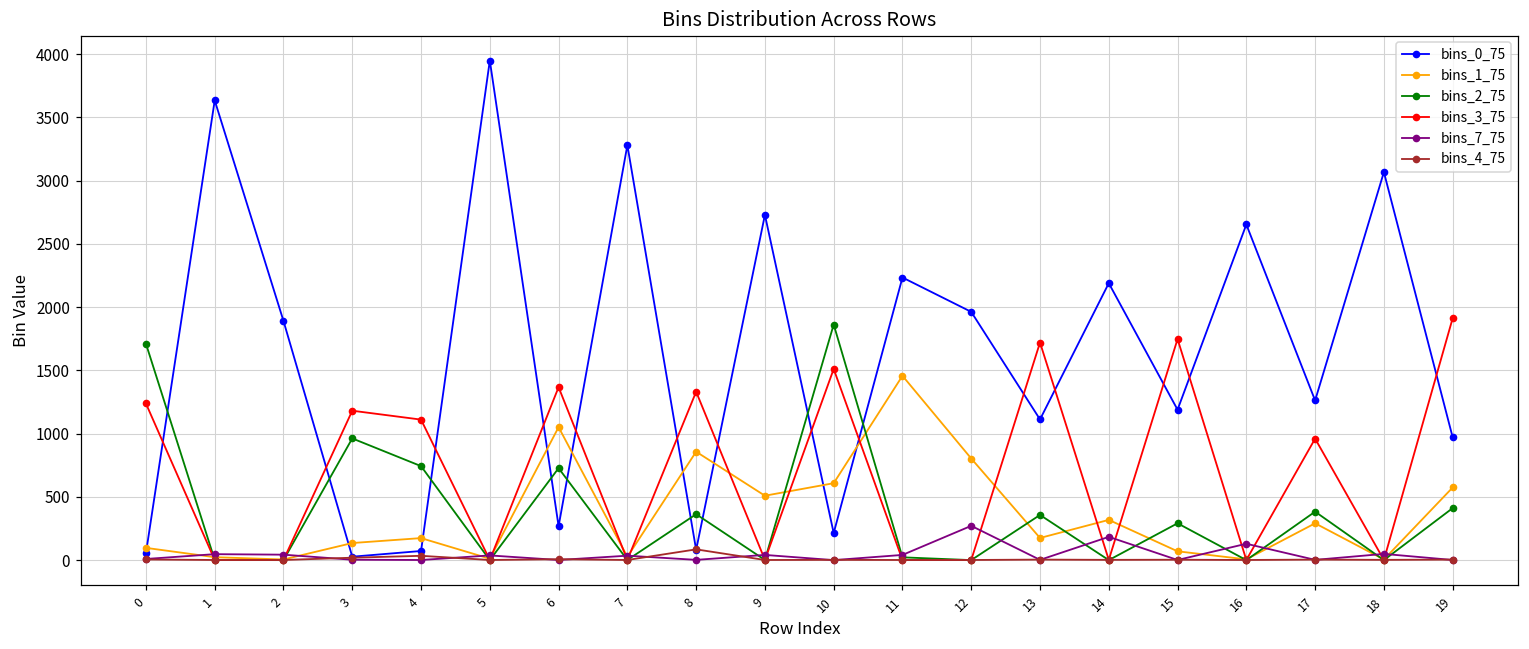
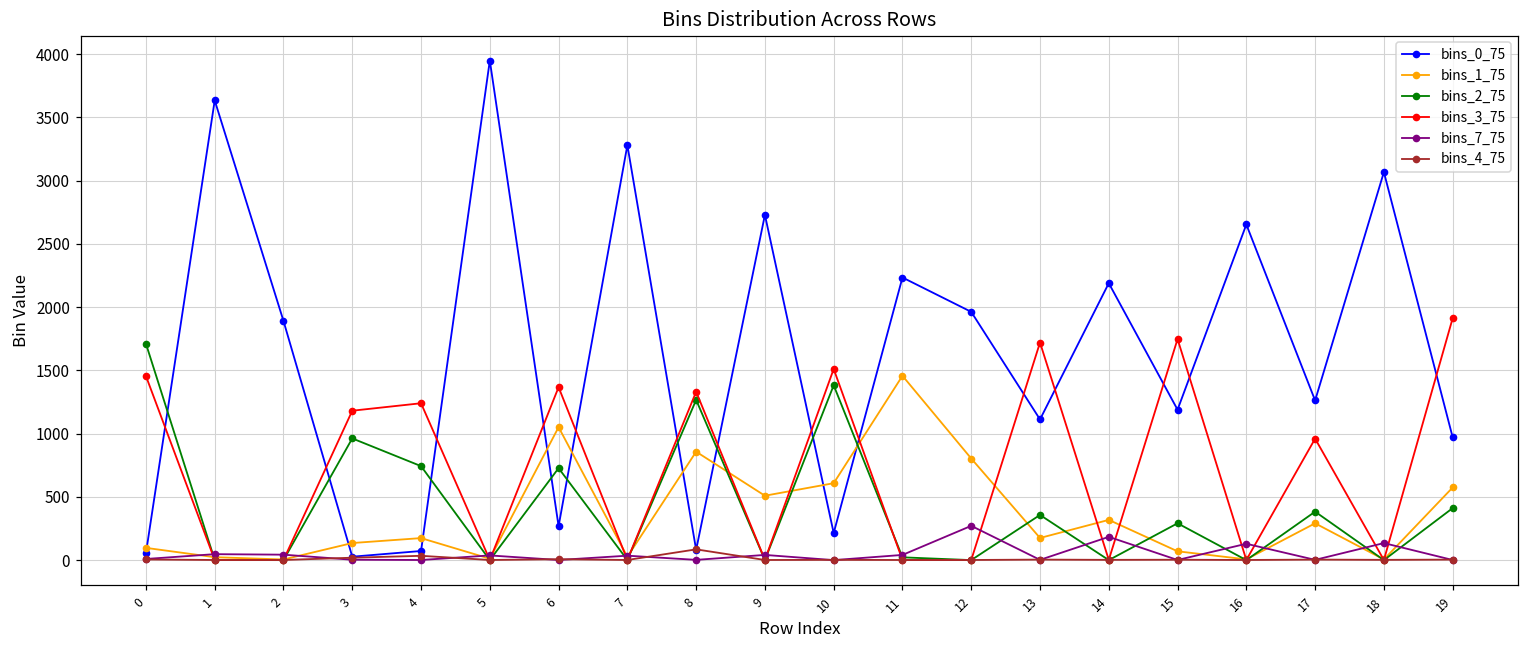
bins_3_75, 0: 1240 -> 1460
bins_3_75, 4: 1110 -> 1240
bins_2_75, 8: 360 -> 1270
bins_2_75, 10: 1860 -> 1380
bins_7_75, 18: 50 -> 130
